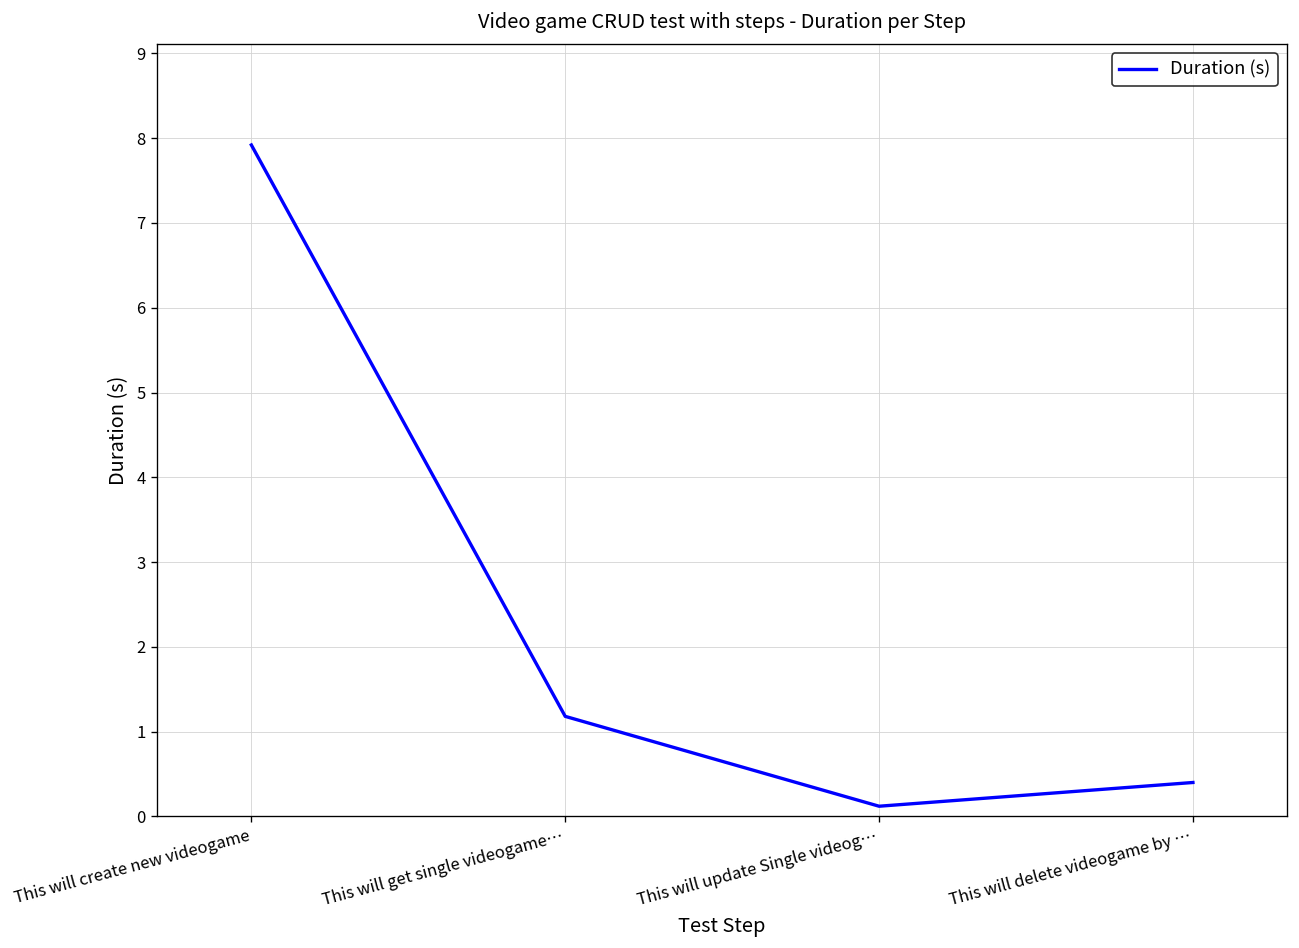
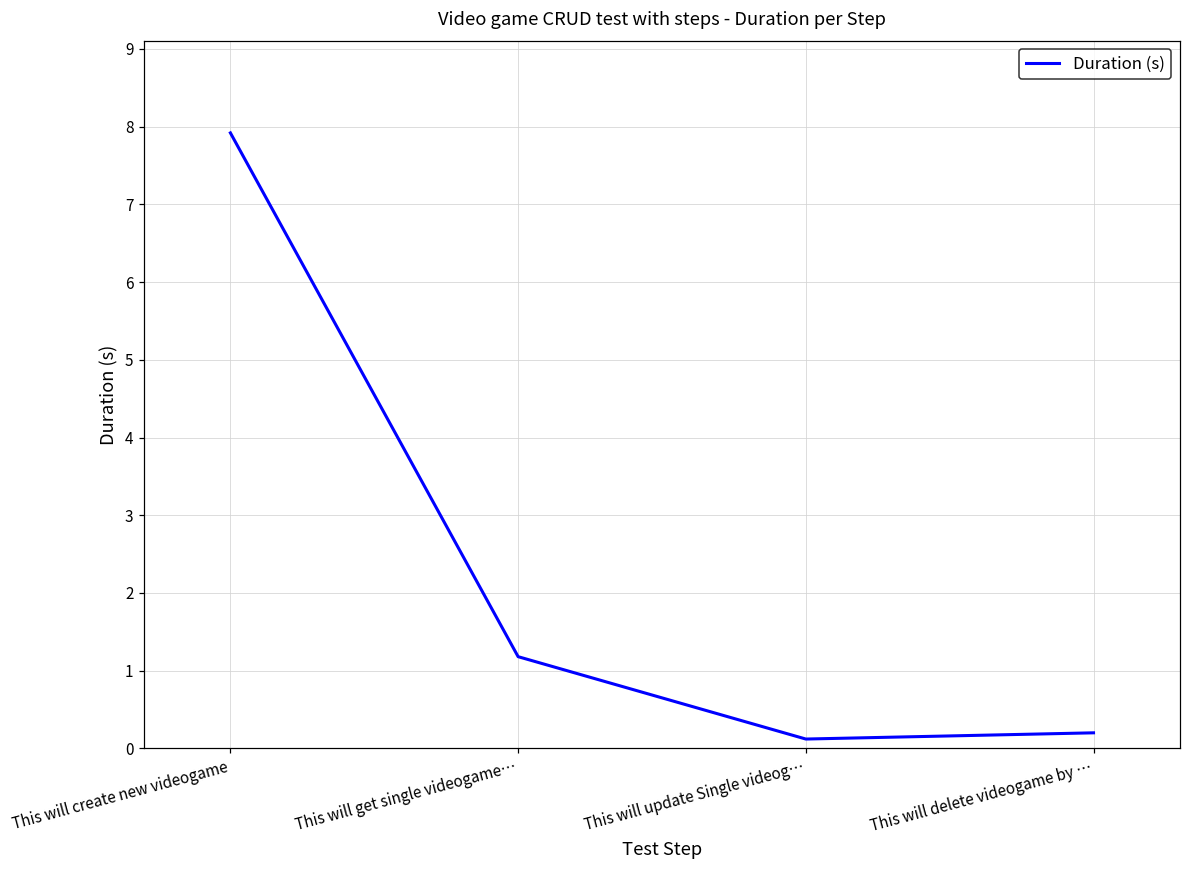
This will delete videogame by …: 0.4 -> 0.2
